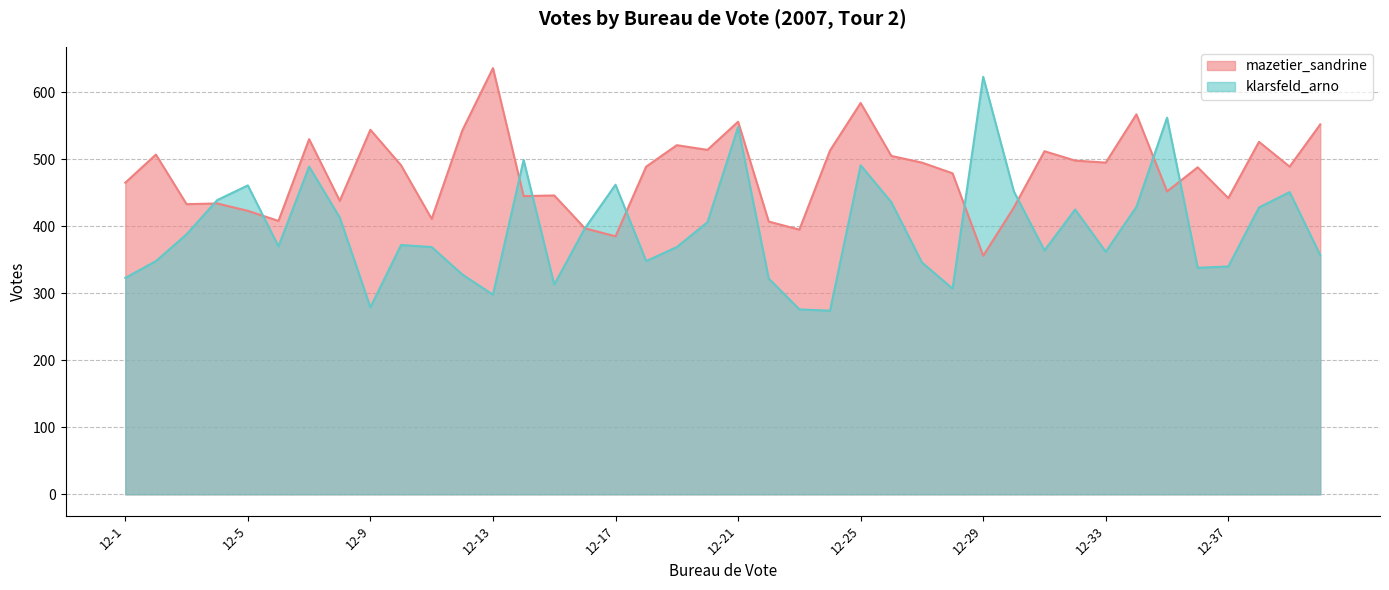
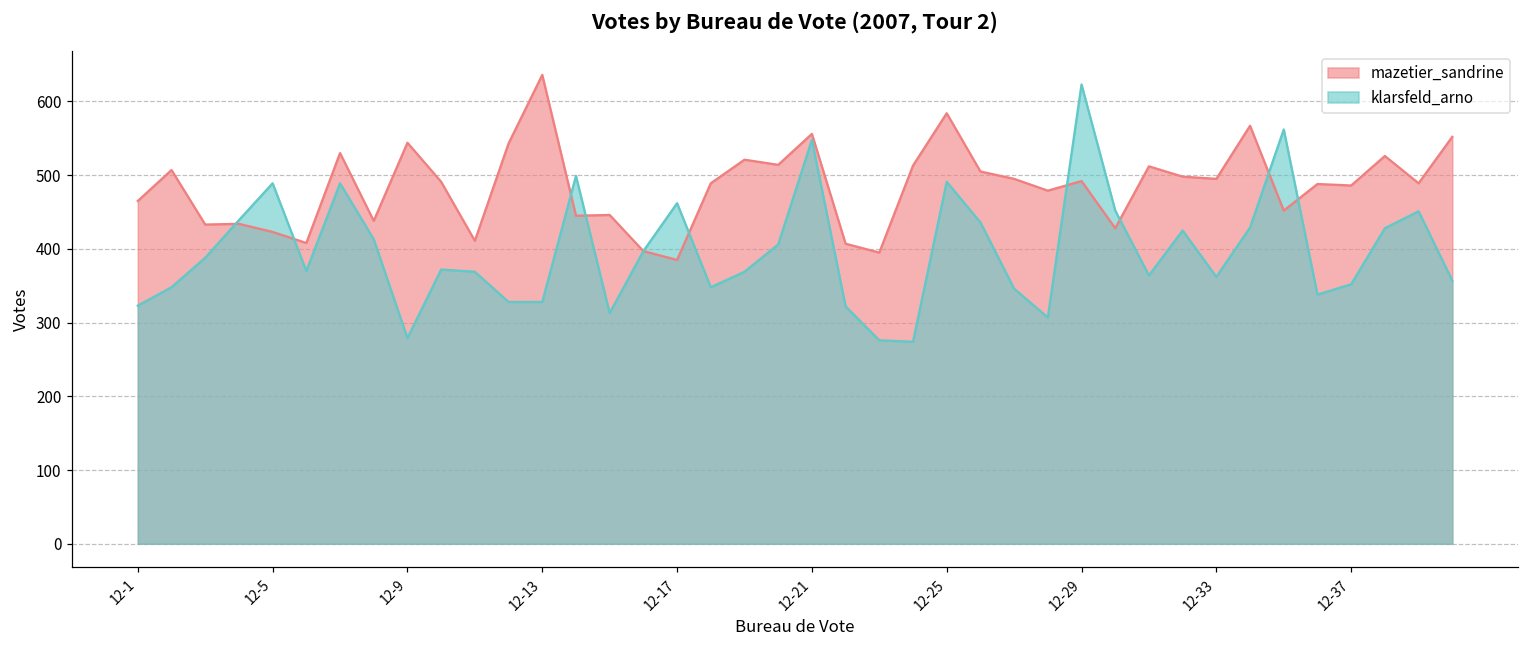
klarsfeld_arno, 12-5: 460 -> 490
klarsfeld_arno, 12-13: 300 -> 330
mazetier_sandrine, 12-29: 360 -> 490
mazetier_sandrine, 12-37: 440 -> 490
klarsfeld_arno, 12-37: 340 -> 350
